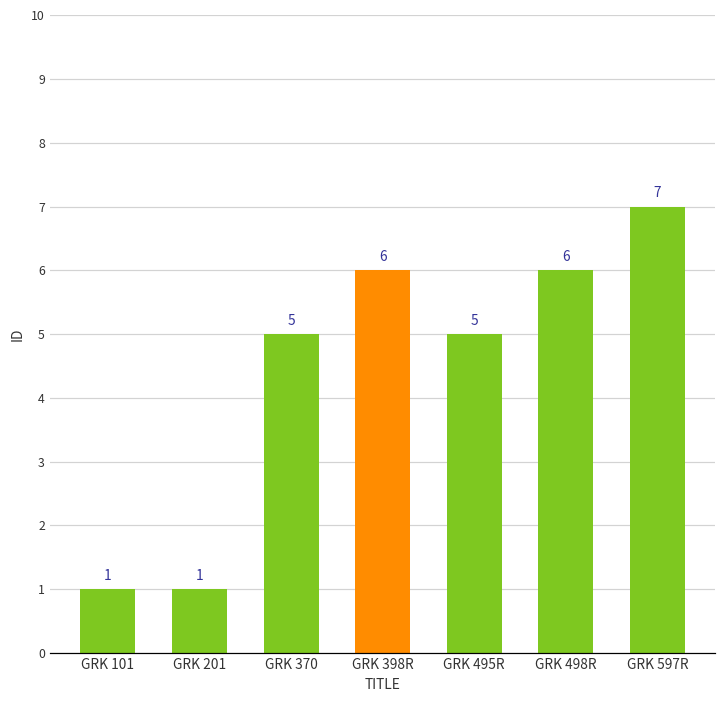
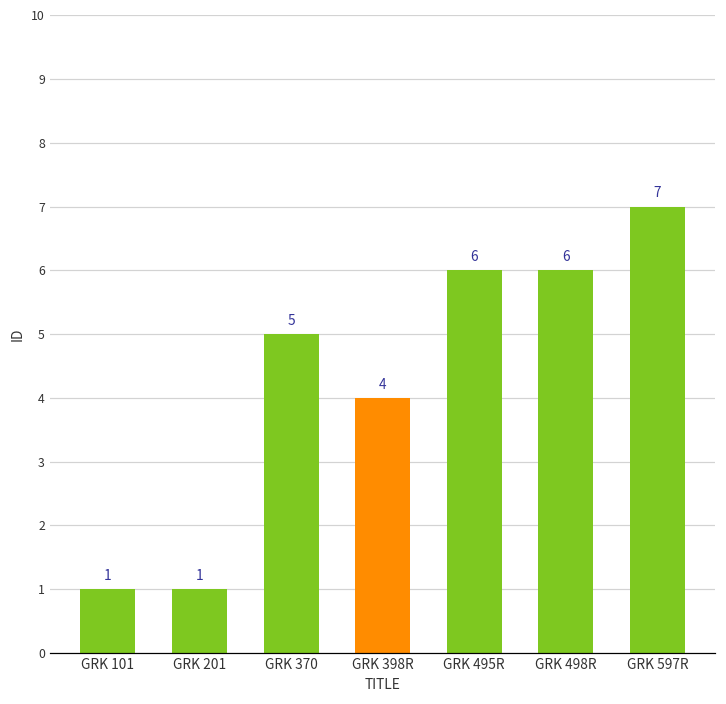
GRK 398R: 6 -> 4
GRK 495R: 5 -> 6
